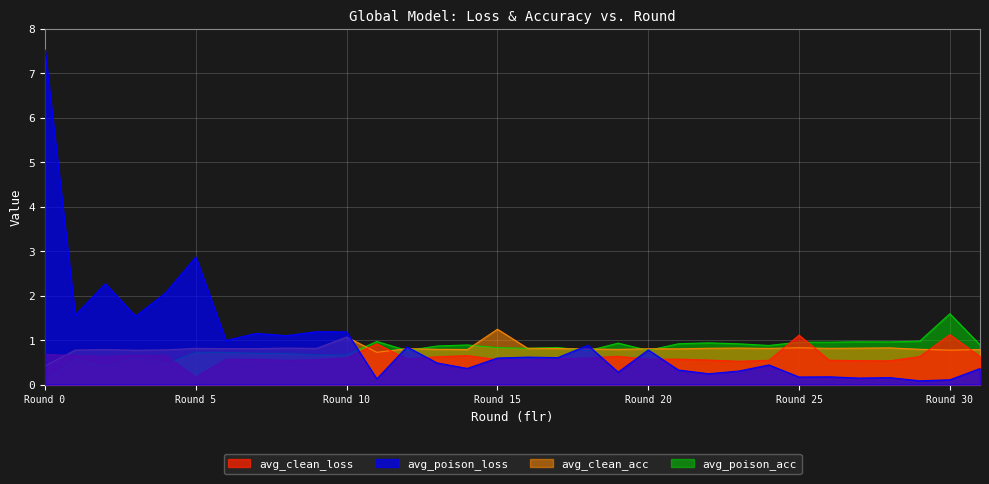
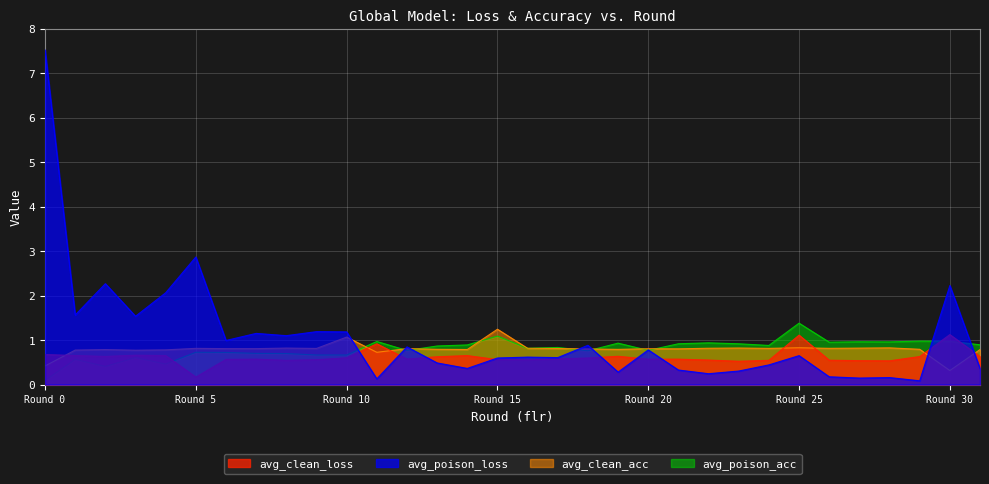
avg_poison_acc, Round 15: 0.8 -> 1.1
avg_poison_loss, Round 25: 0.2 -> 0.7
avg_poison_acc, Round 25: 1.0 -> 1.4
avg_poison_loss, Round 30: 0.1 -> 2.2
avg_clean_acc, Round 30: 0.8 -> 0.3
avg_poison_acc, Round 30: 1.6 -> 1.0
